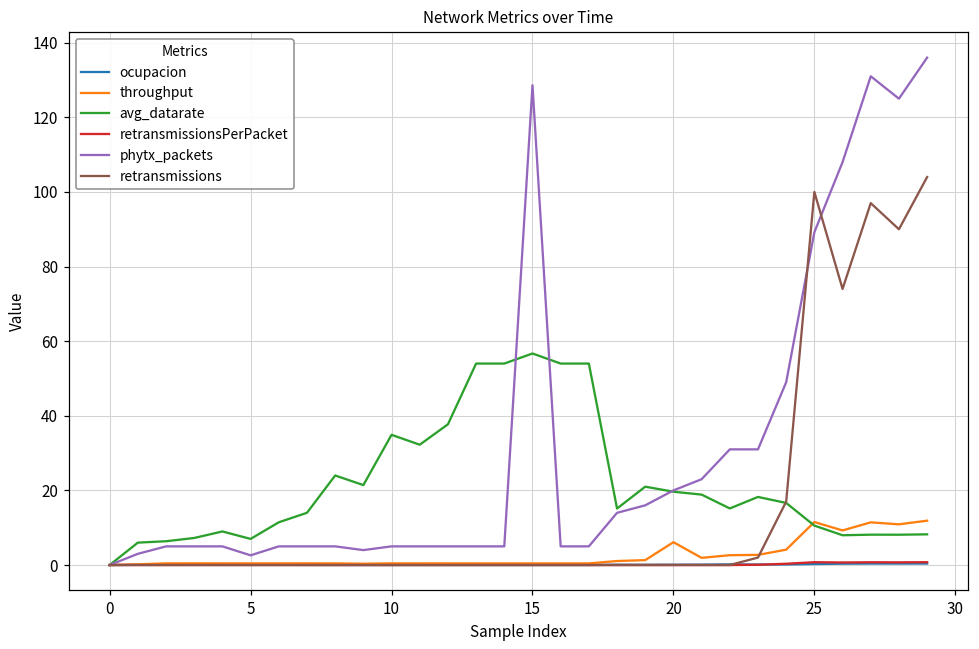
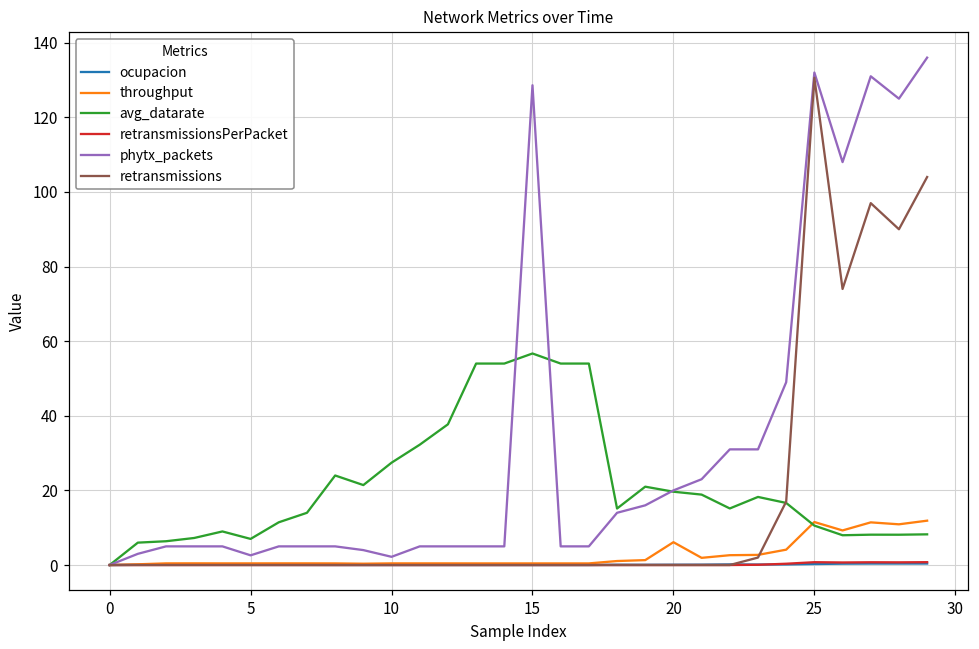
avg_datarate, 10: 35 -> 27
phytx_packets, 10: 5 -> 2
phytx_packets, 25: 89 -> 132
retransmissions, 25: 100 -> 131
